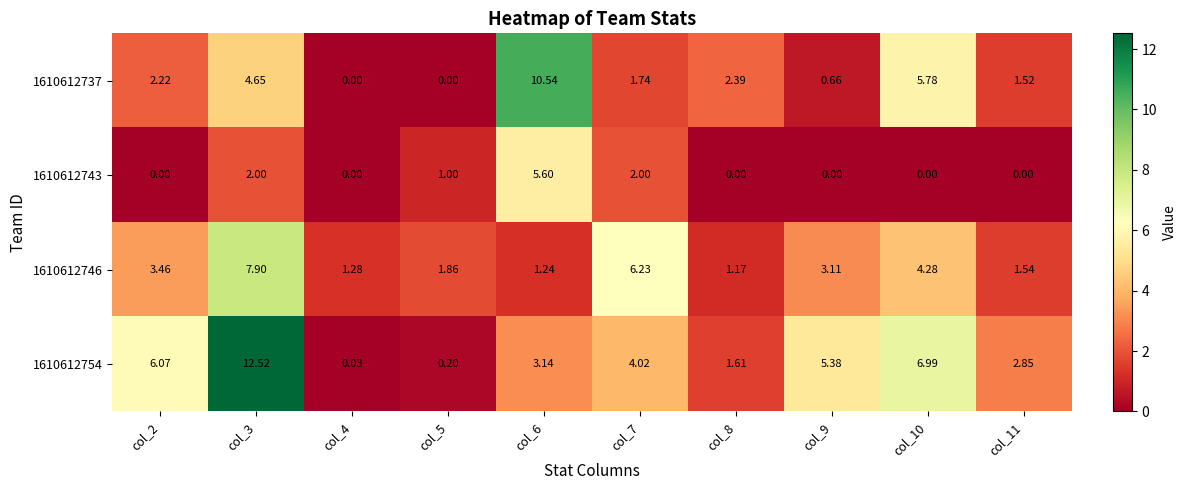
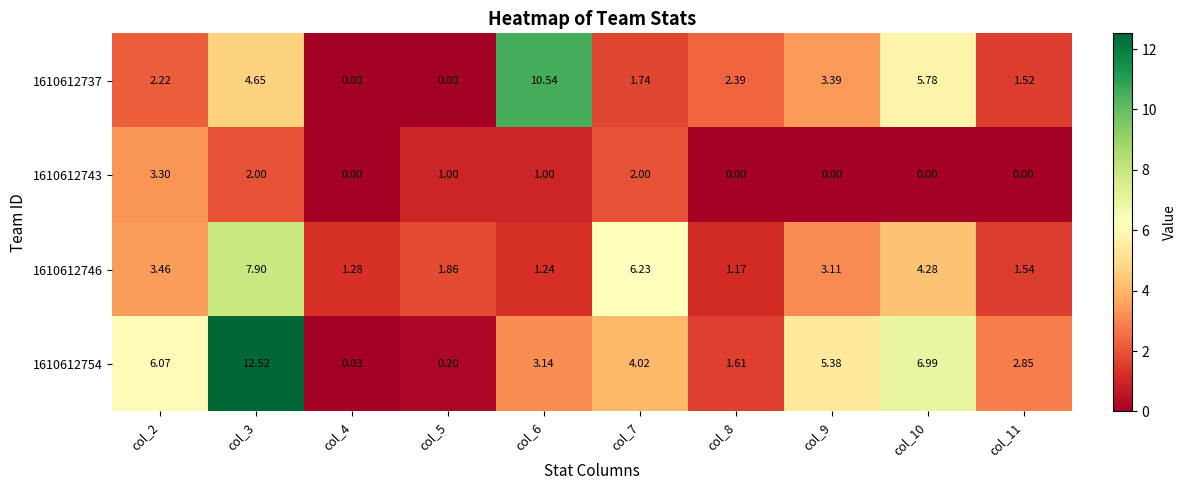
1610612737, col_9: 0.66 -> 3.39
1610612743, col_2: 0.00 -> 3.30
1610612743, col_6: 5.60 -> 1.00
